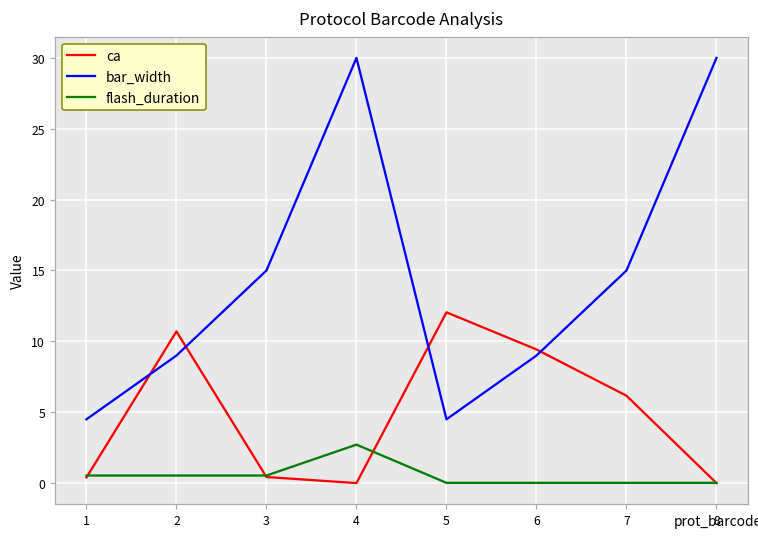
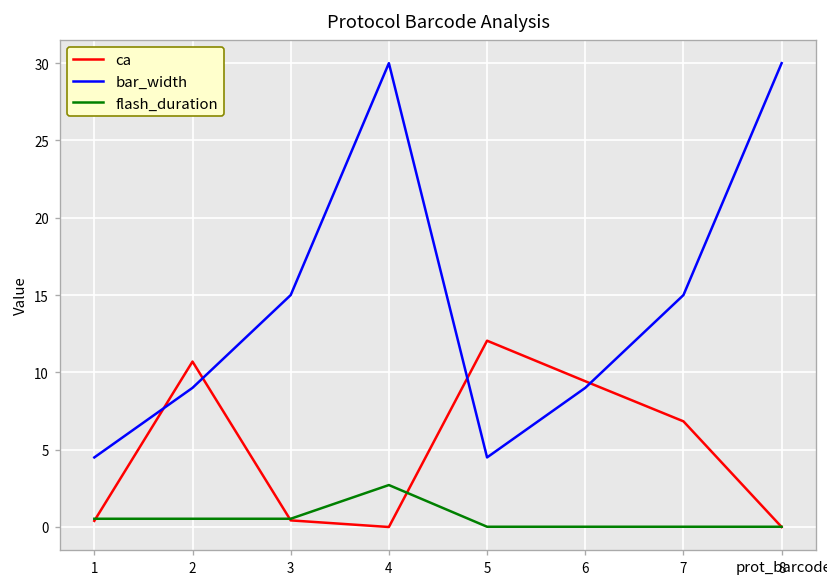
ca, 7: 6.2 -> 6.8
